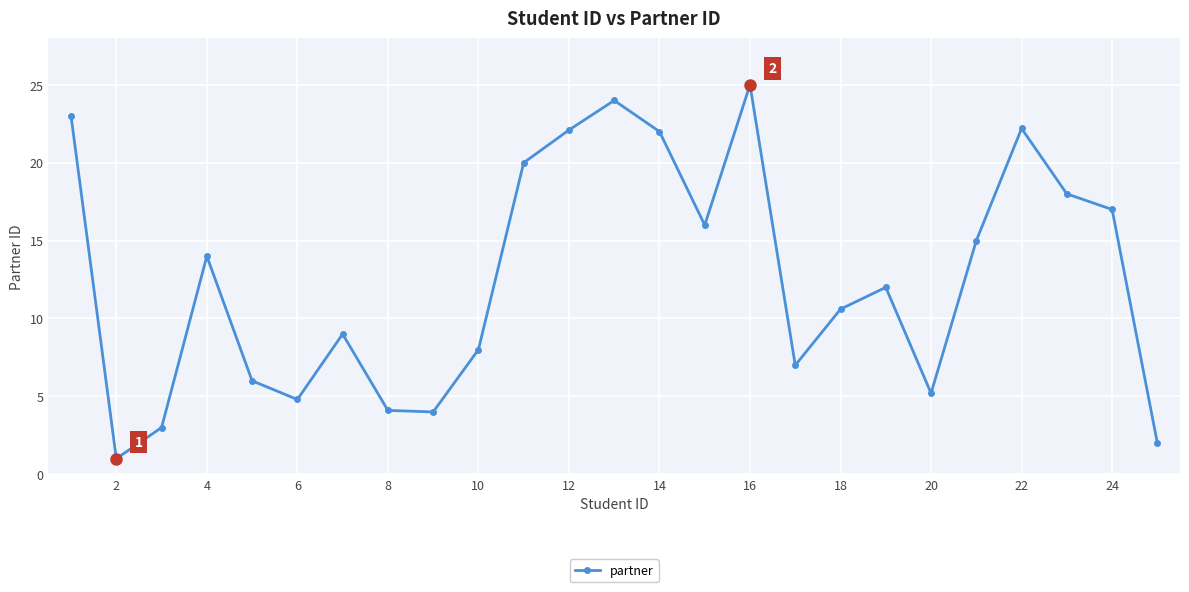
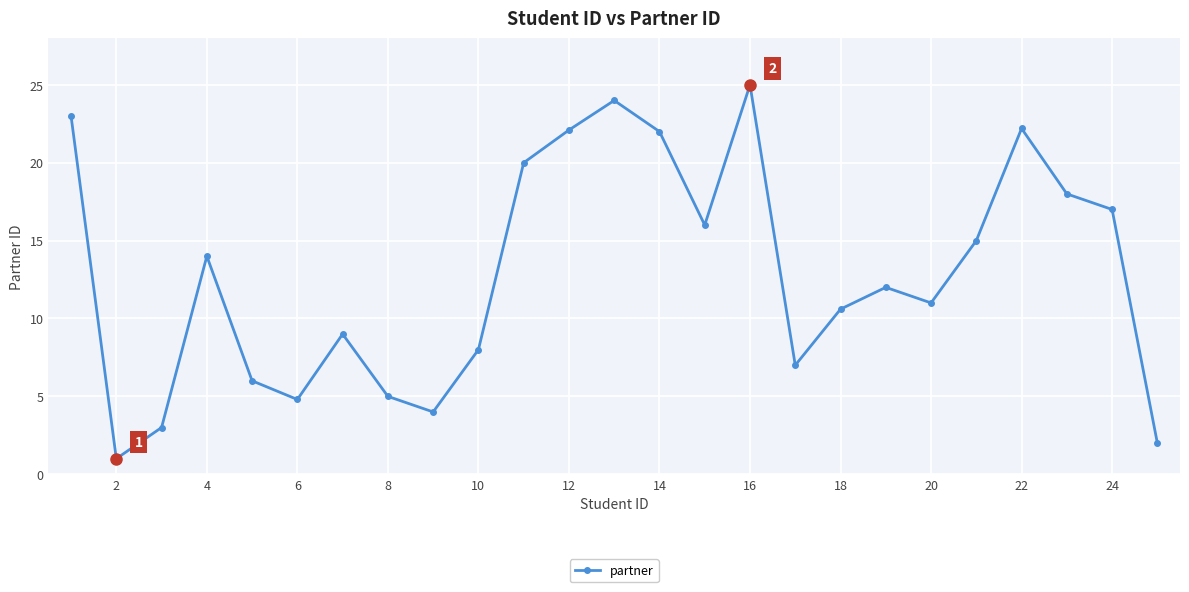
partner, 8: 4.1 -> 5.0
partner, 20: 5.2 -> 11.0
